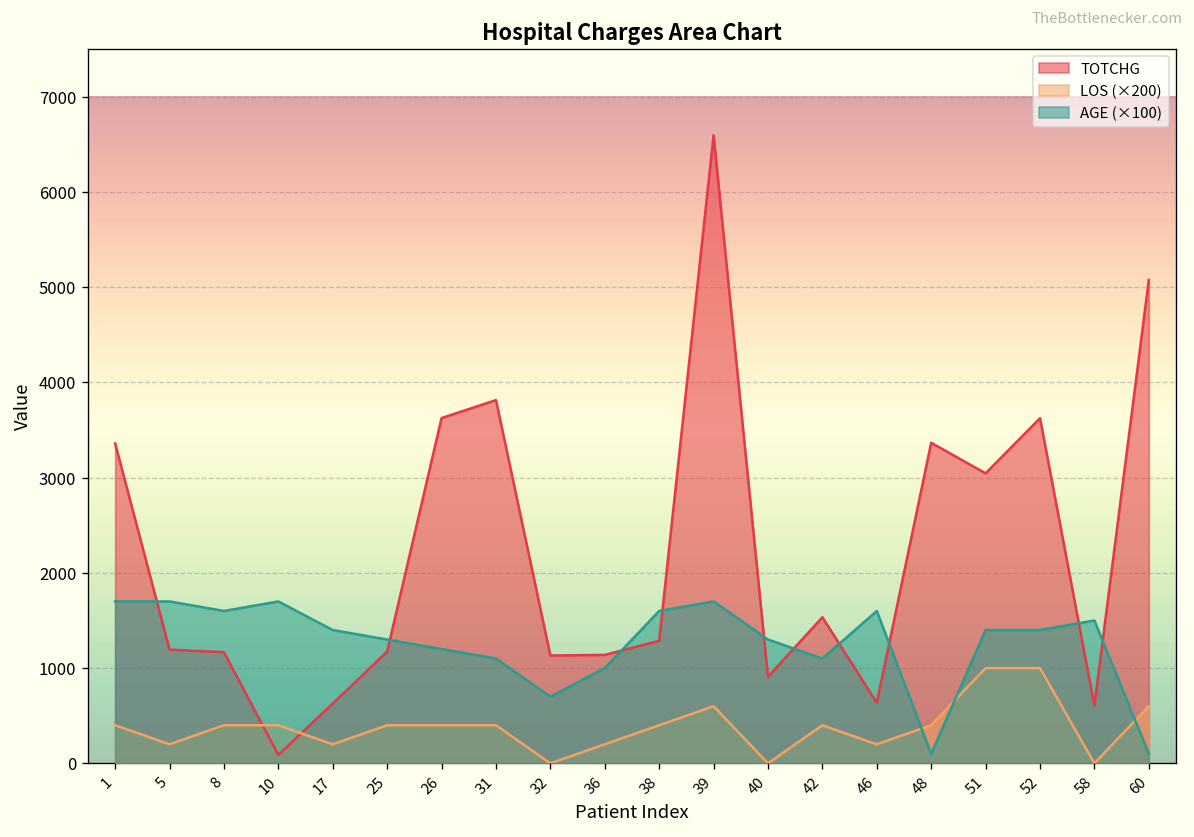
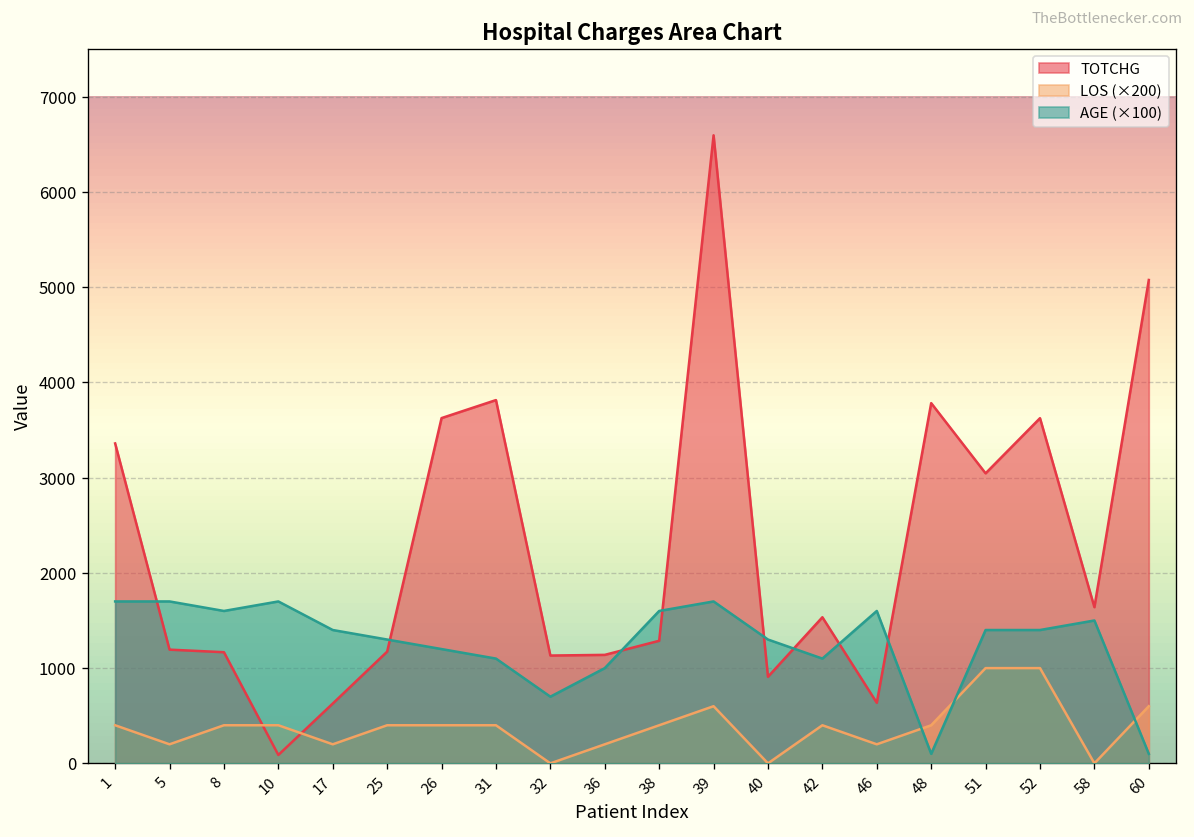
TOTCHG, 48: 3400 -> 3800
TOTCHG, 58: 600 -> 1600
